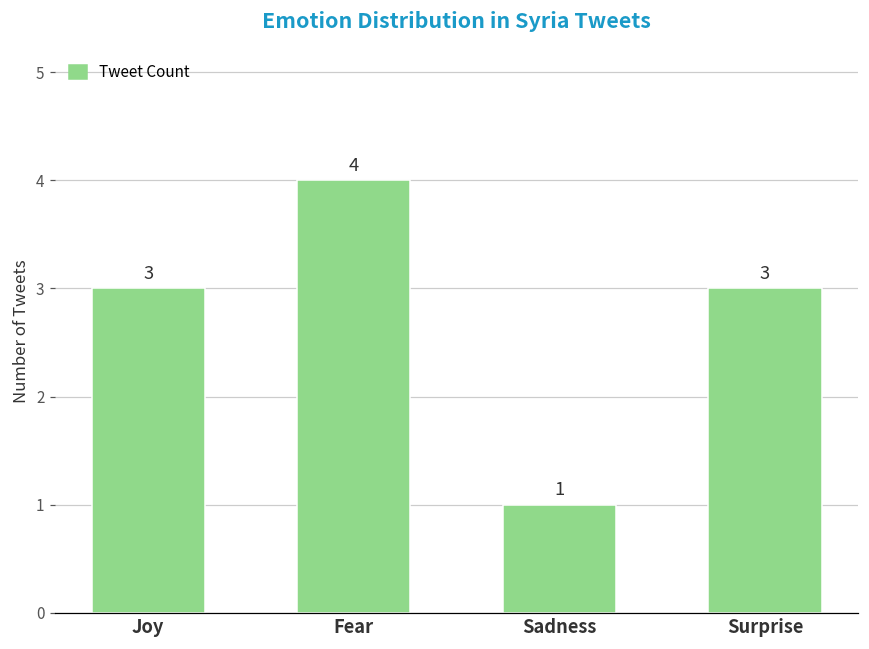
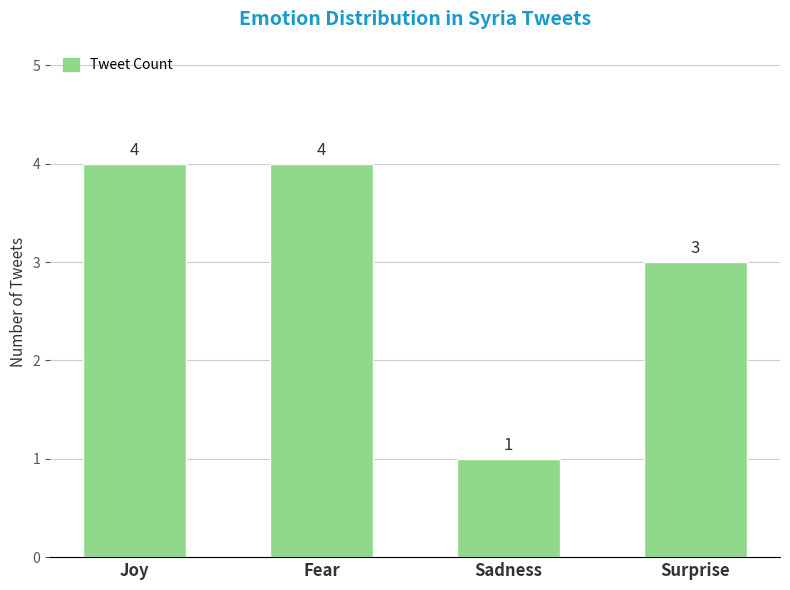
Joy: 3 -> 4
